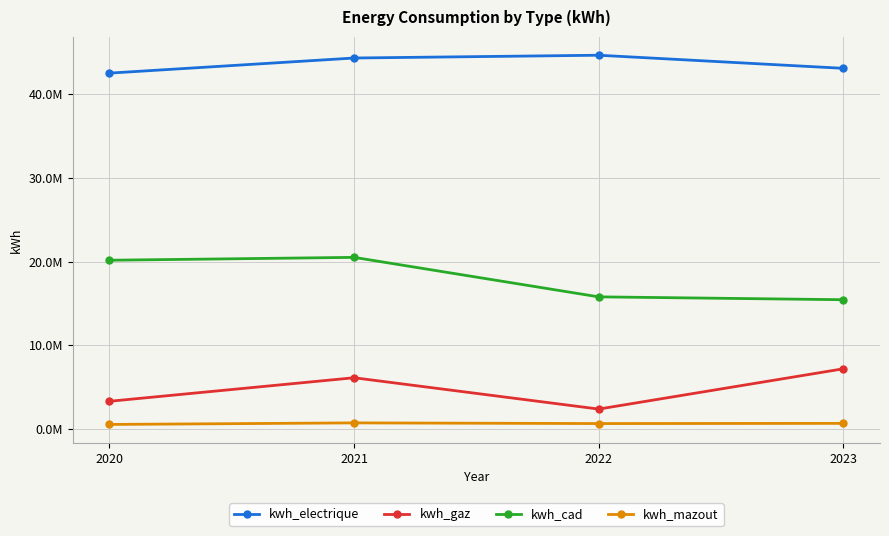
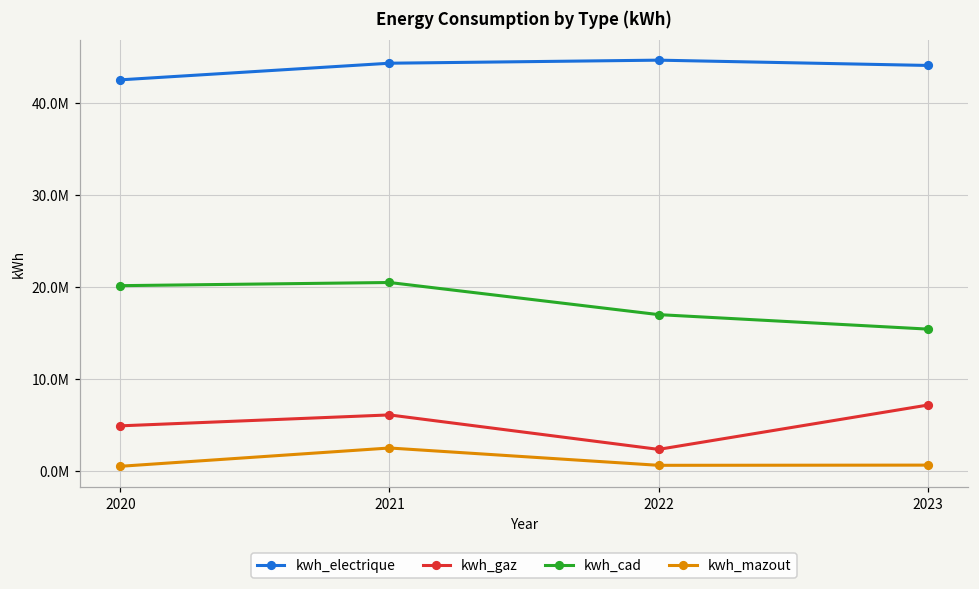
kwh_gaz, 2020: 3000000 -> 5000000
kwh_mazout, 2021: 1000000 -> 3000000
kwh_cad, 2022: 16000000 -> 17000000
kwh_electrique, 2023: 43000000 -> 44000000
